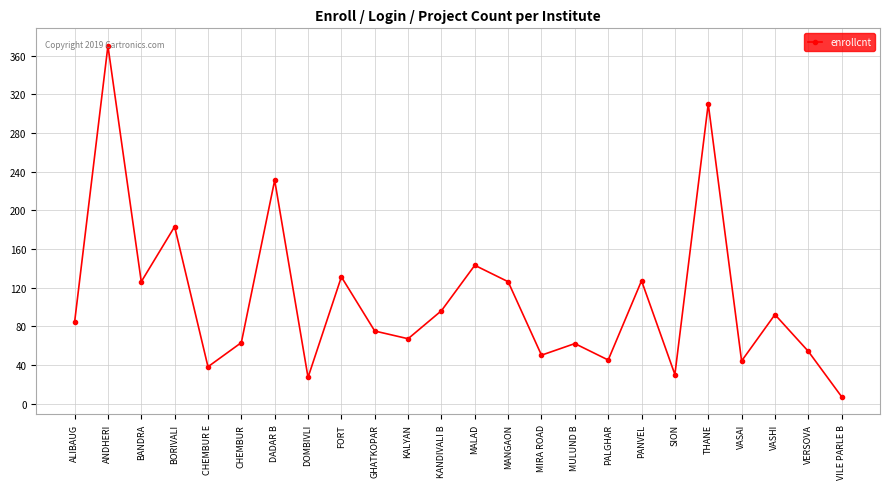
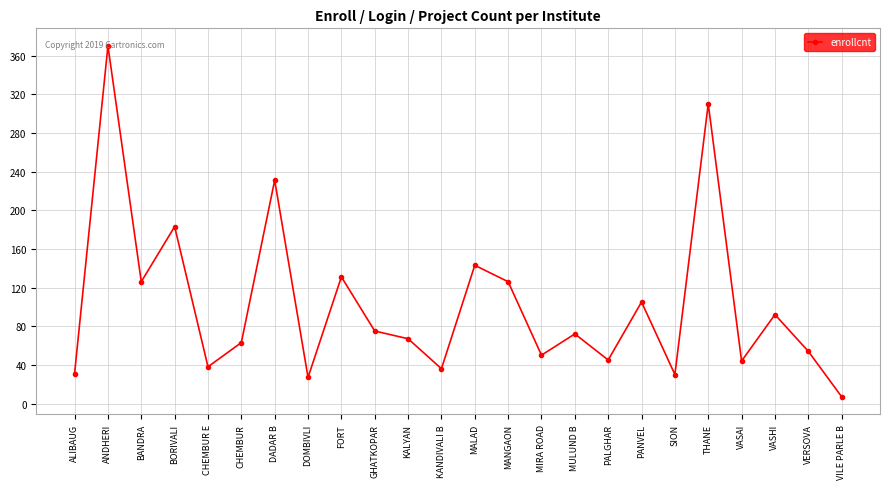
ALIBAUG: 80 -> 30
KANDIVALI B: 100 -> 40
MULUND B: 60 -> 70
PANVEL: 130 -> 110
